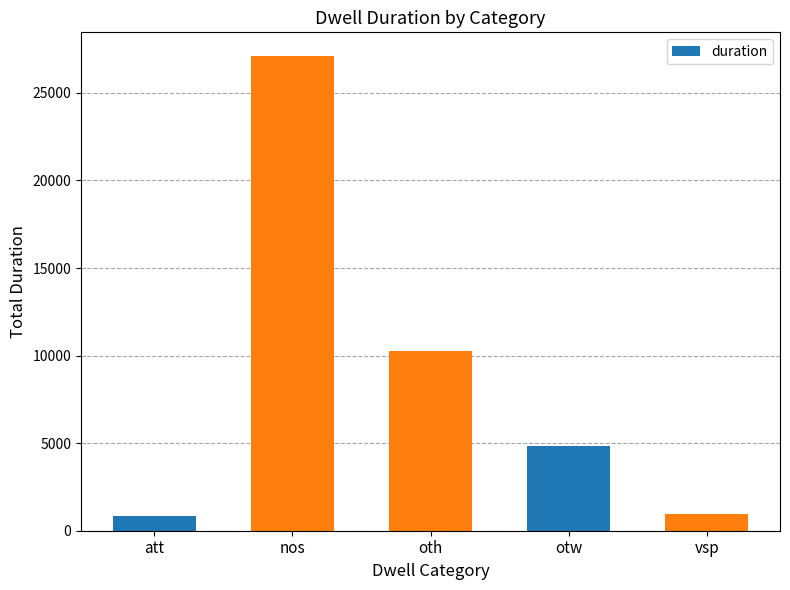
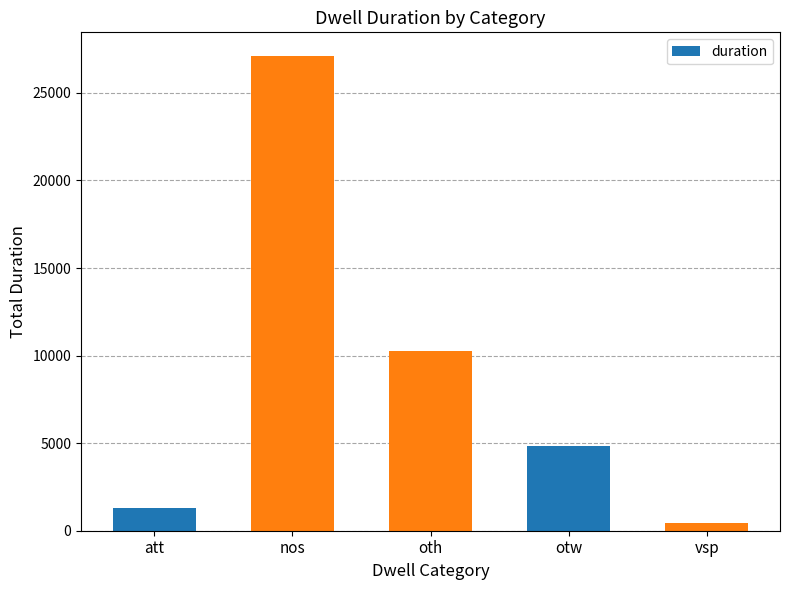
att: 800 -> 1300
vsp: 900 -> 400
